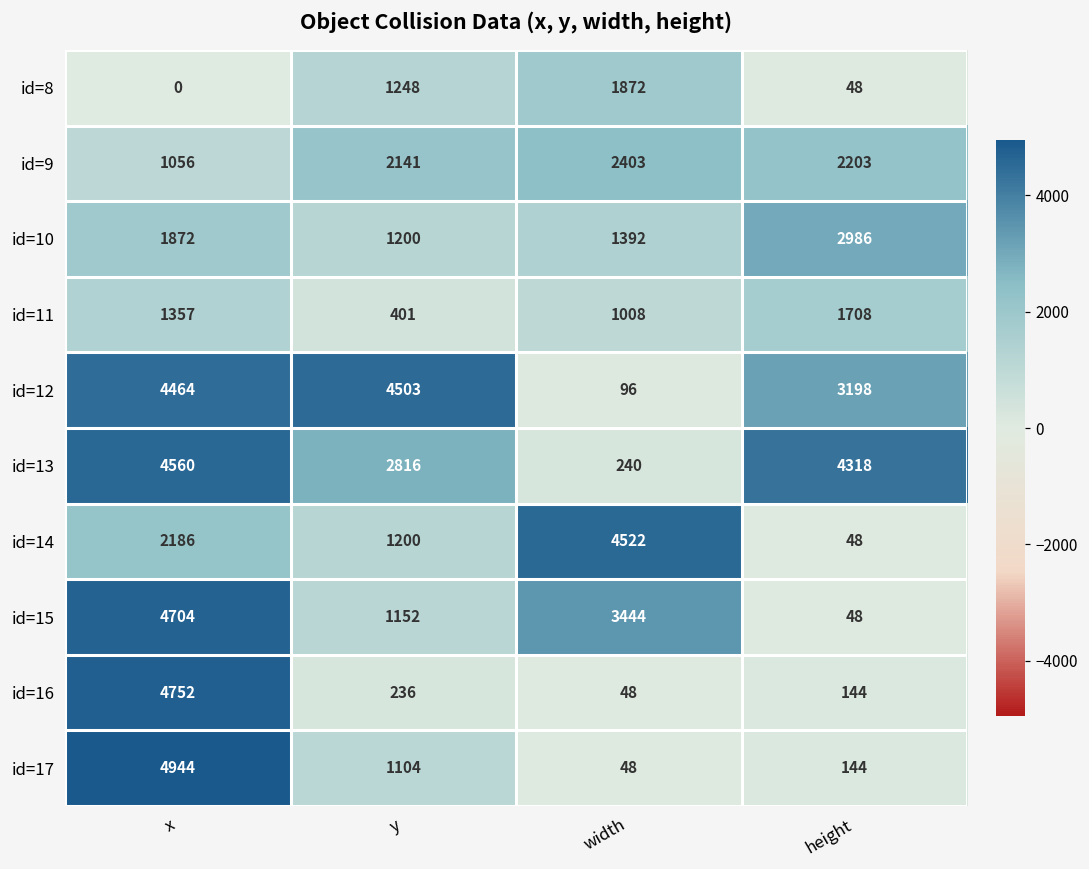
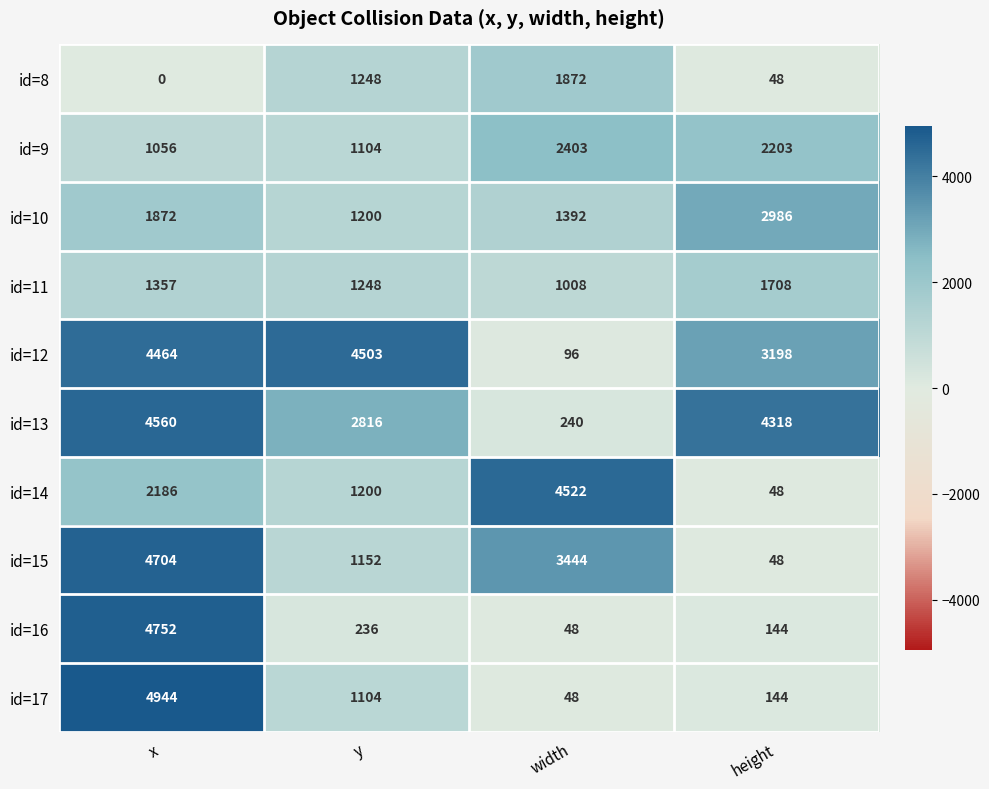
id=9, y: 2141 -> 1104
id=11, y: 401 -> 1248
